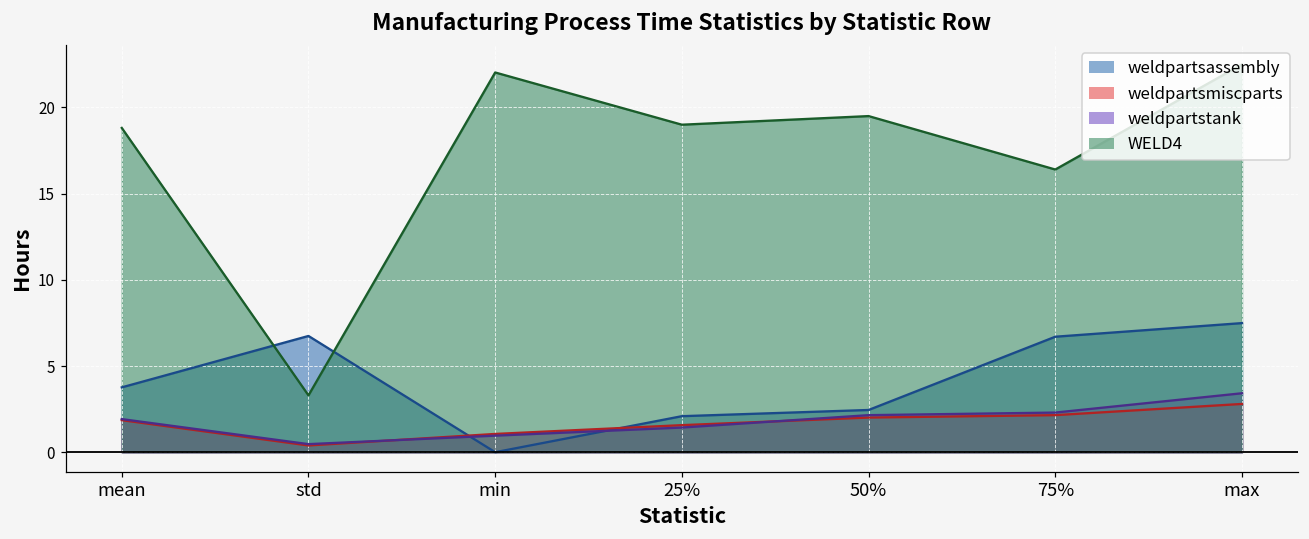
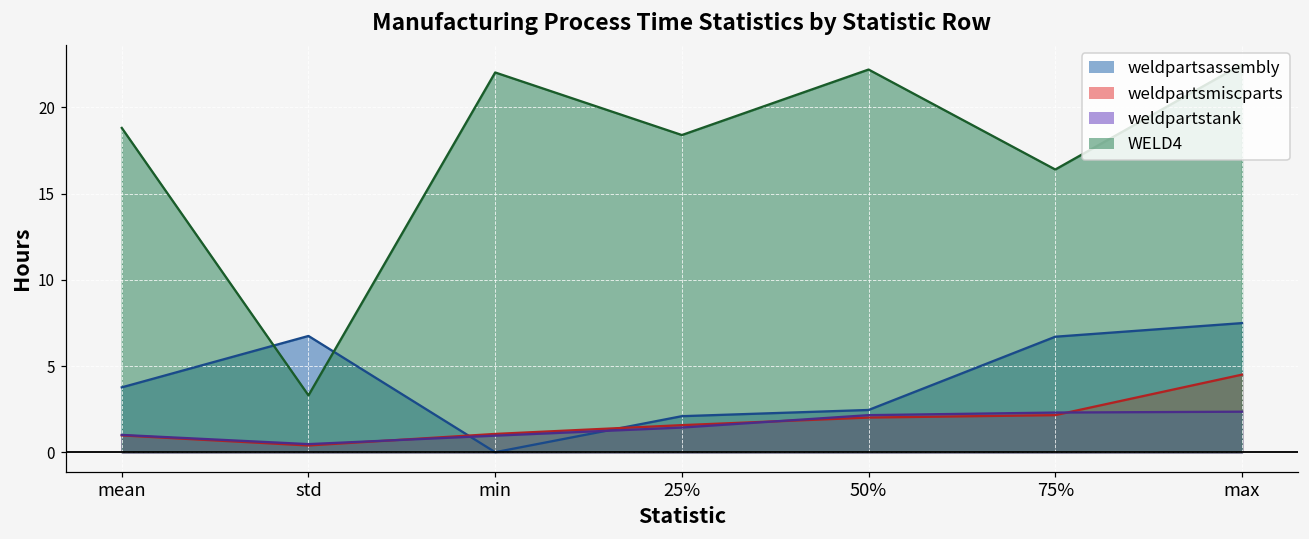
weldpartsmiscparts, mean: 1.9 -> 1.0
weldpartstank, mean: 1.9 -> 1.0
WELD4, 25%: 19.0 -> 18.4
WELD4, 50%: 19.5 -> 22.2
weldpartsmiscparts, max: 2.8 -> 4.5
weldpartstank, max: 3.4 -> 2.4
